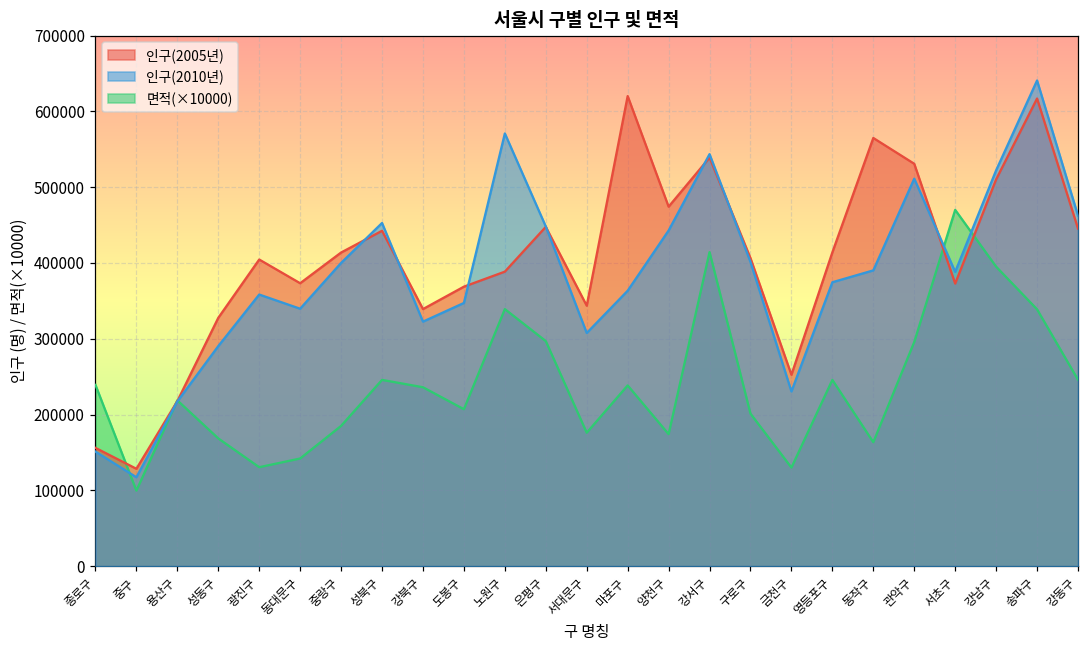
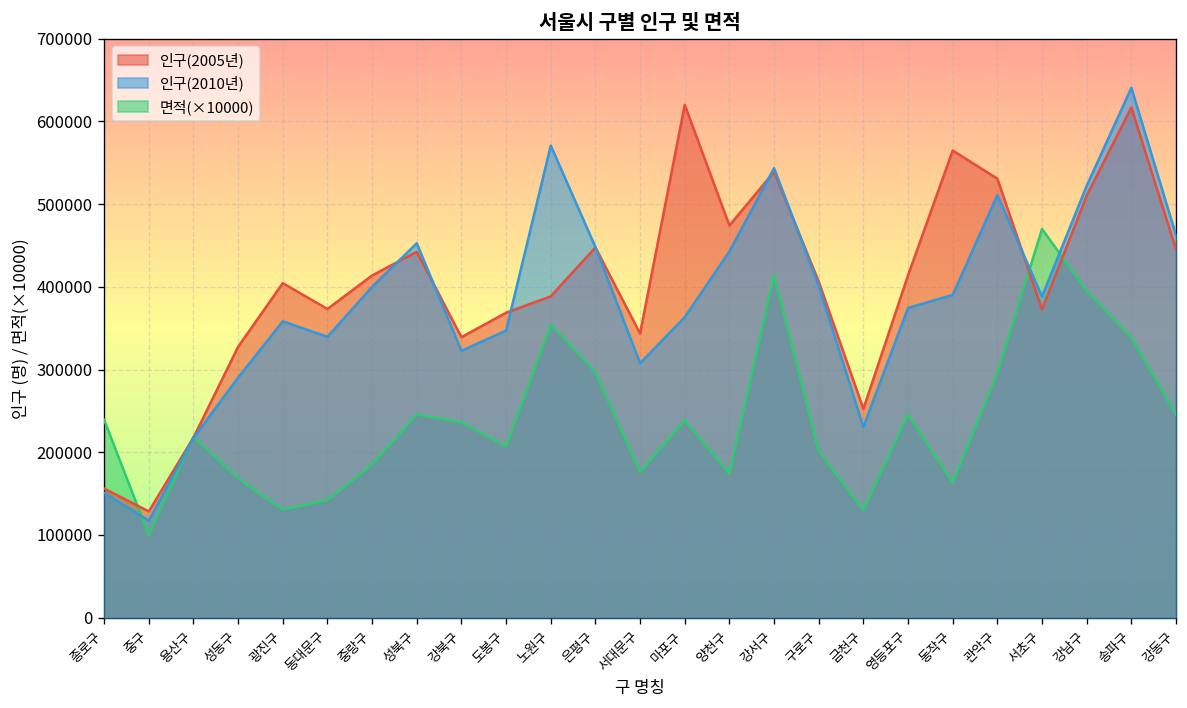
면적(×10000), 노원구: 340000 -> 350000
